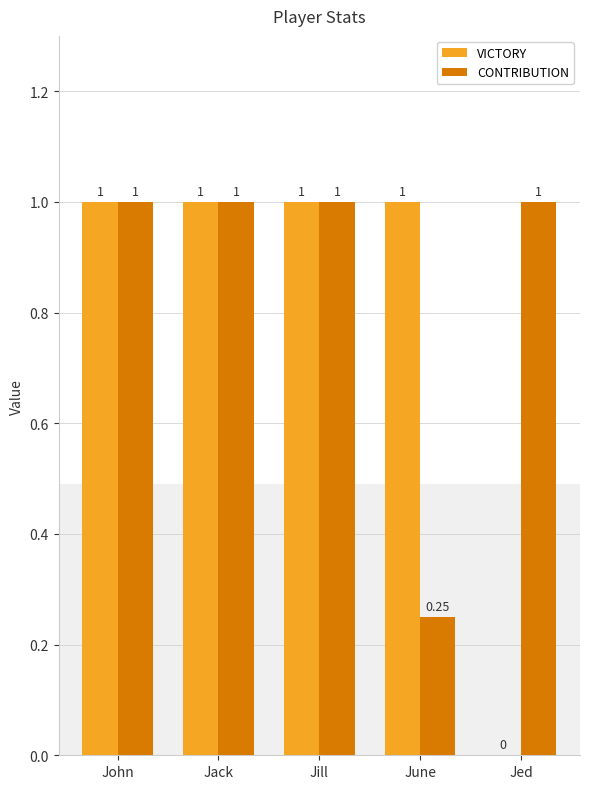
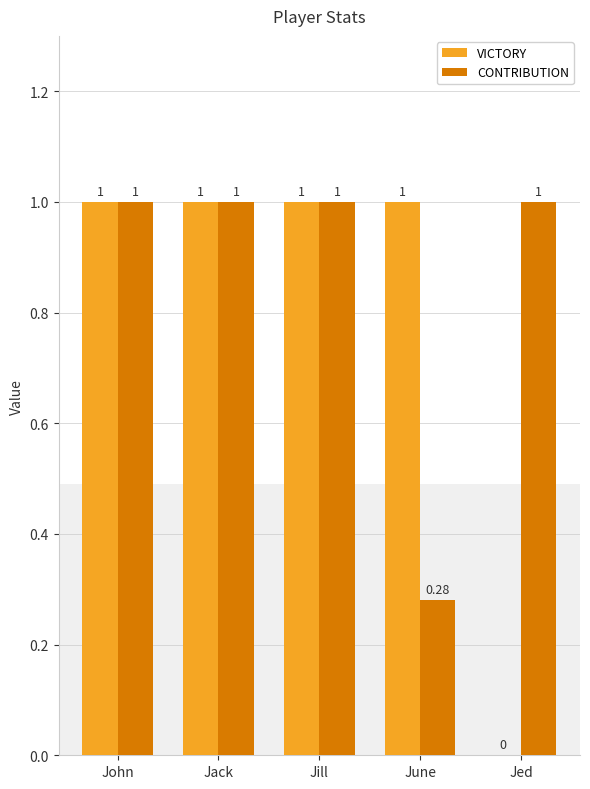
CONTRIBUTION, June: 0.25 -> 0.28
